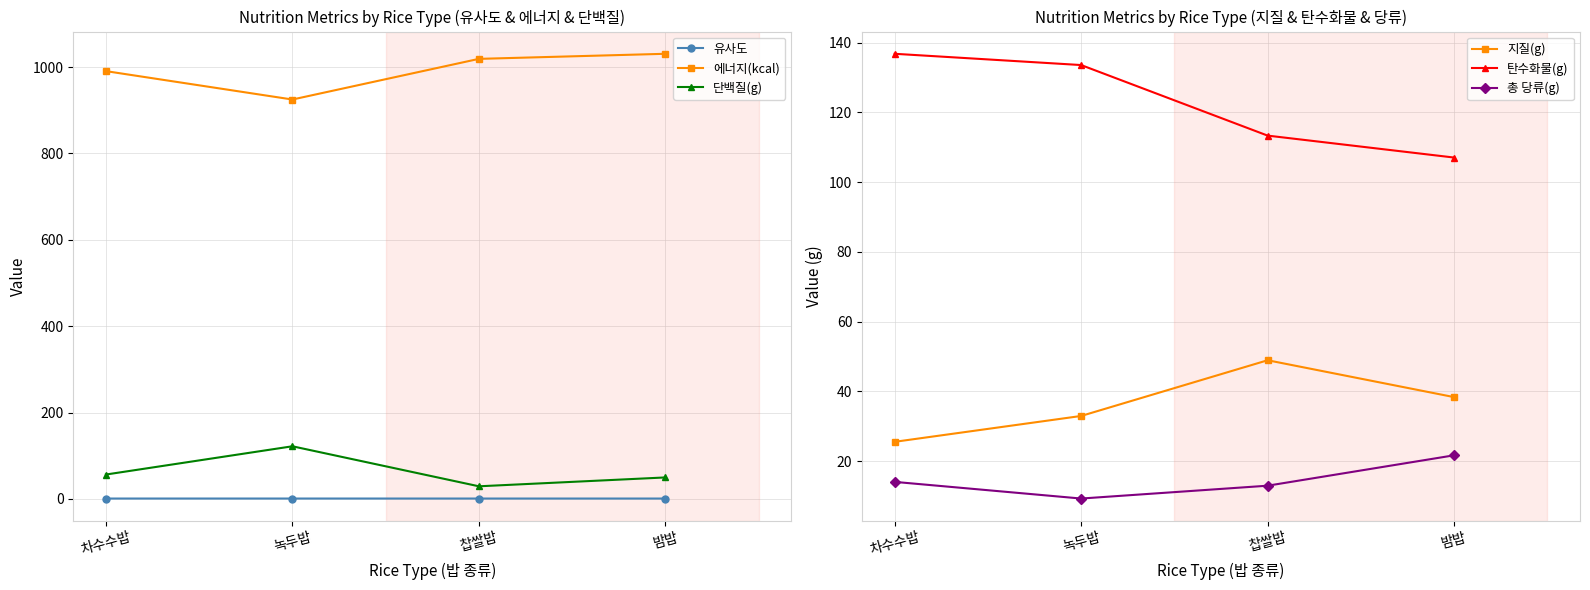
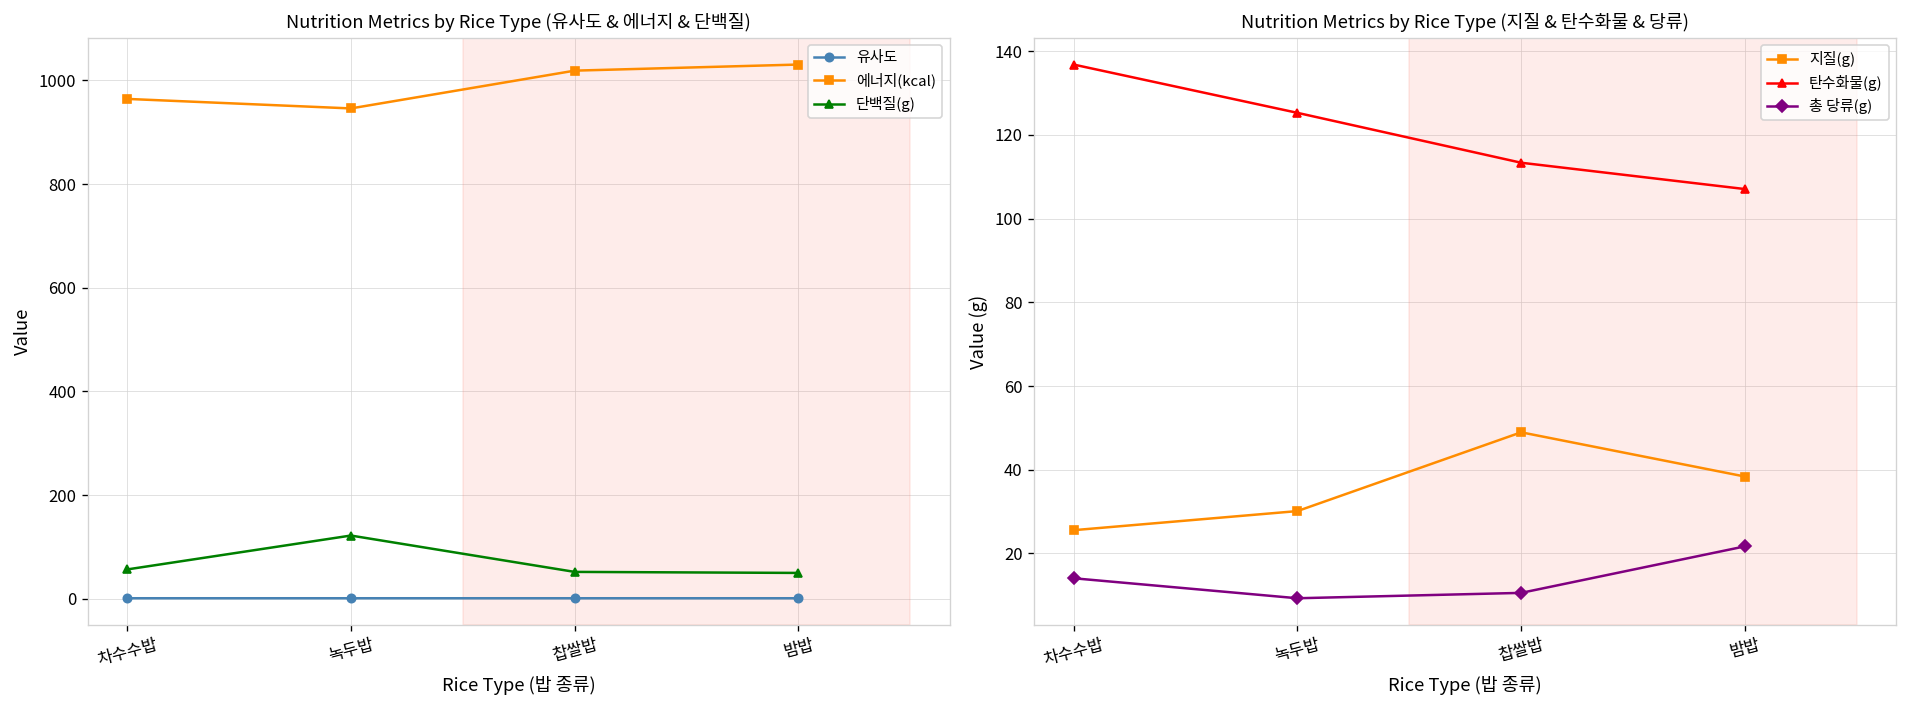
Nutrition Metrics by Rice Type (유사도 & 에너지 & 단백질), 에너지(kcal), 차수수밥: 990 -> 960
Nutrition Metrics by Rice Type (유사도 & 에너지 & 단백질), 에너지(kcal), 녹두밥: 920 -> 950
Nutrition Metrics by Rice Type (유사도 & 에너지 & 단백질), 단백질(g), 찹쌀밥: 30 -> 50
Nutrition Metrics by Rice Type (지질 & 탄수화물 & 당류), 지질(g), 녹두밥: 33 -> 30
Nutrition Metrics by Rice Type (지질 & 탄수화물 & 당류), 탄수화물(g), 녹두밥: 134 -> 125
Nutrition Metrics by Rice Type (지질 & 탄수화물 & 당류), 총 당류(g), 찹쌀밥: 13 -> 11
